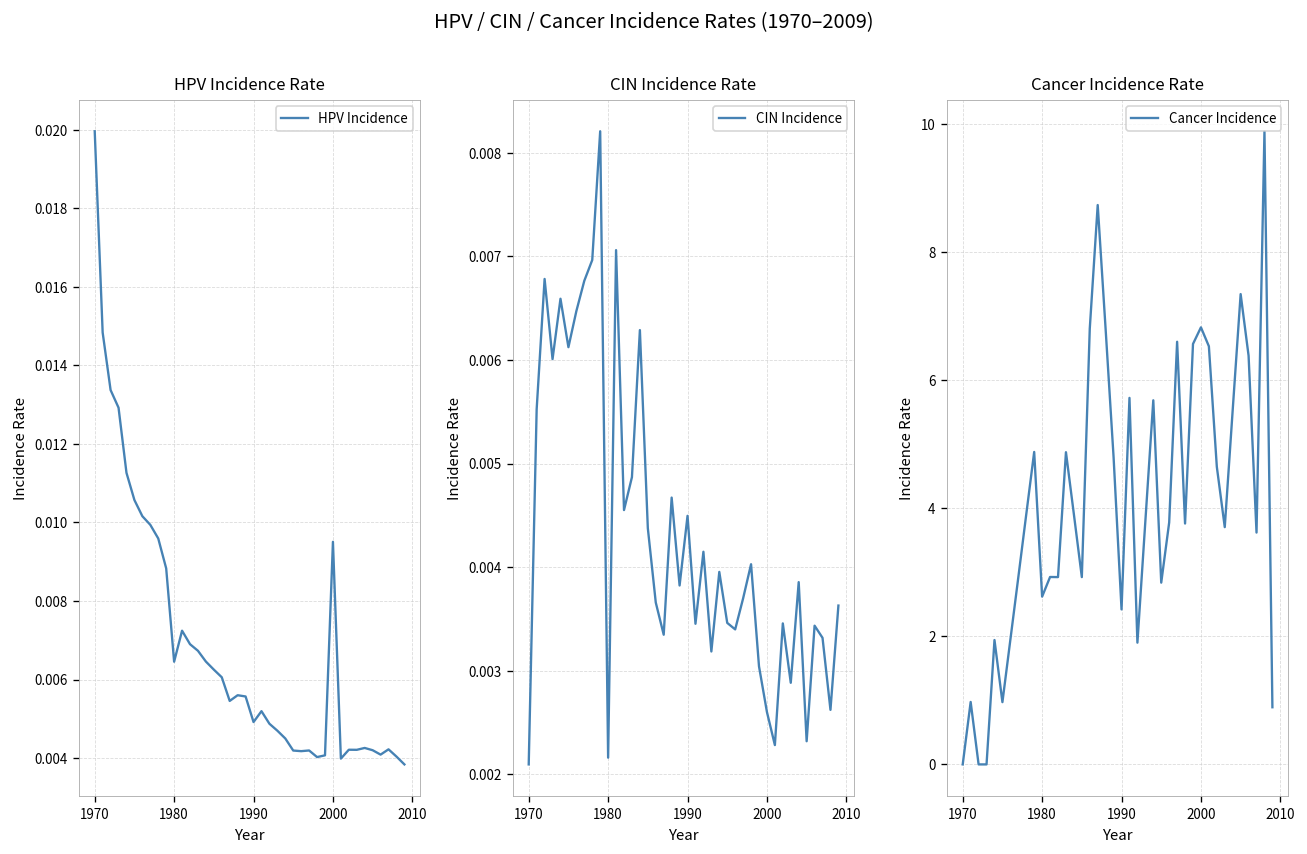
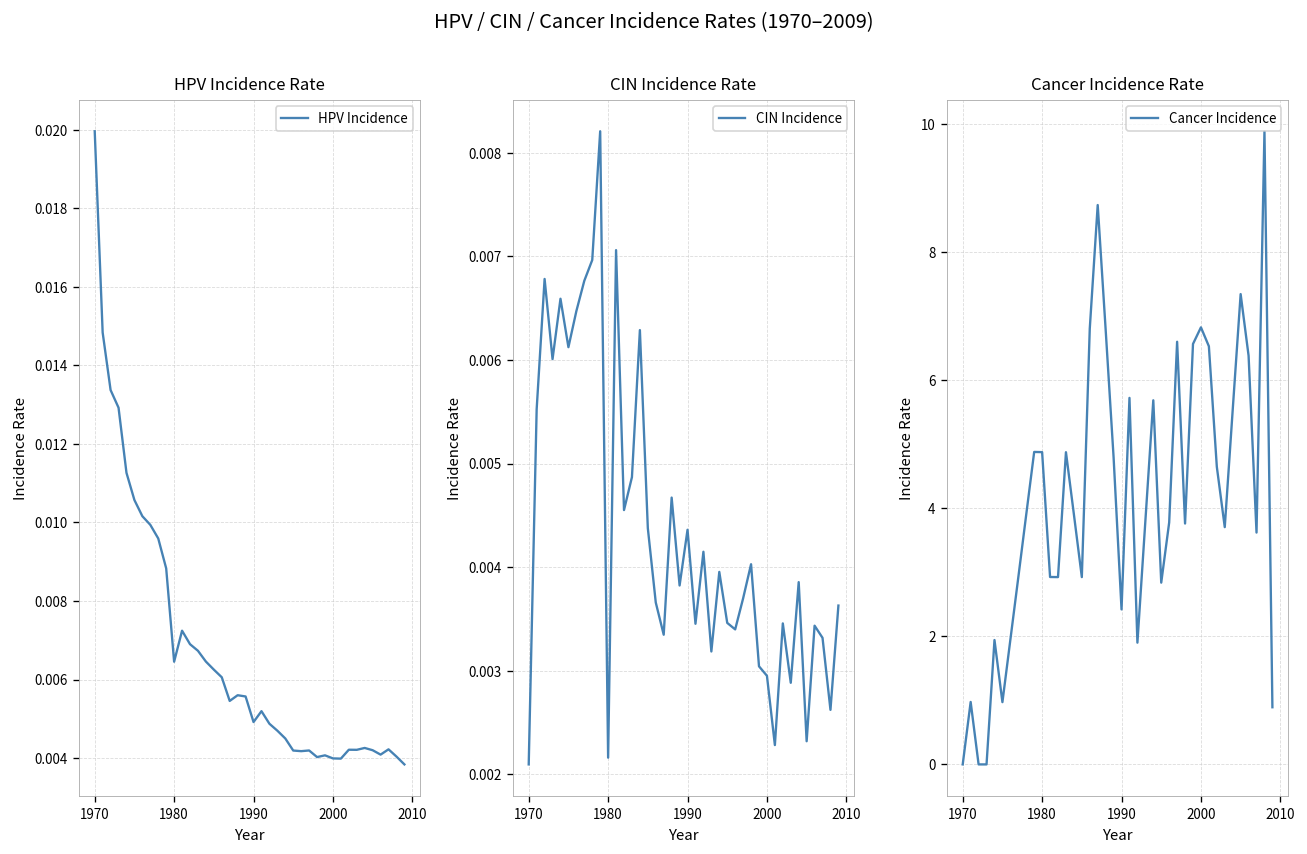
HPV Incidence Rate, 2000: 0.0095 -> 0.0040
CIN Incidence Rate, 1990: 0.0045 -> 0.0044
CIN Incidence Rate, 2000: 0.0026 -> 0.0030
Cancer Incidence Rate, 1980: 2.6 -> 4.9
